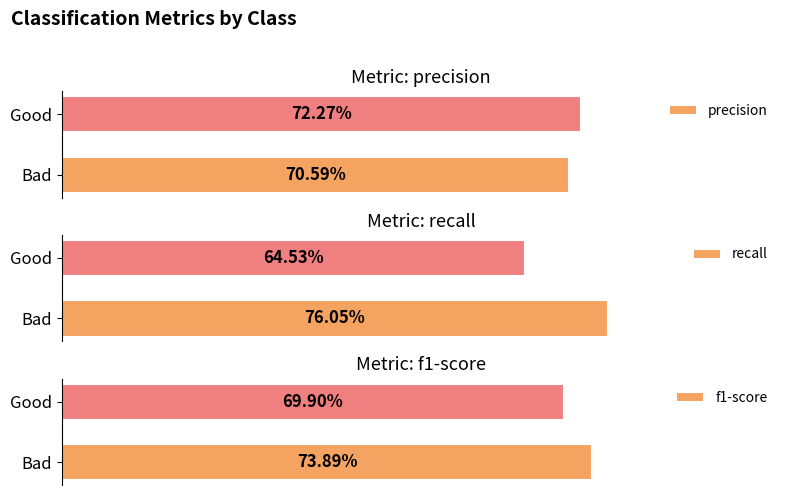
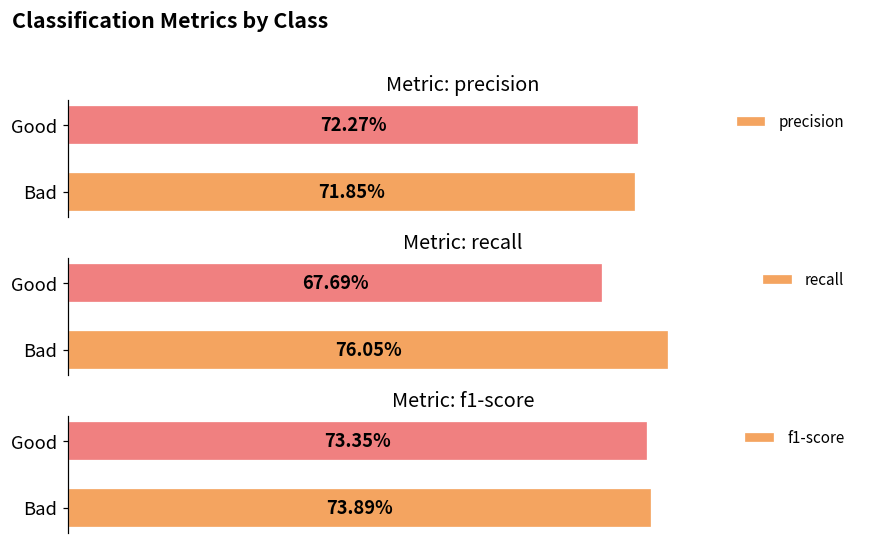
Metric: precision, Bad: 70.59% -> 71.85%
Metric: recall, Good: 64.53% -> 67.69%
Metric: f1-score, Good: 69.90% -> 73.35%
